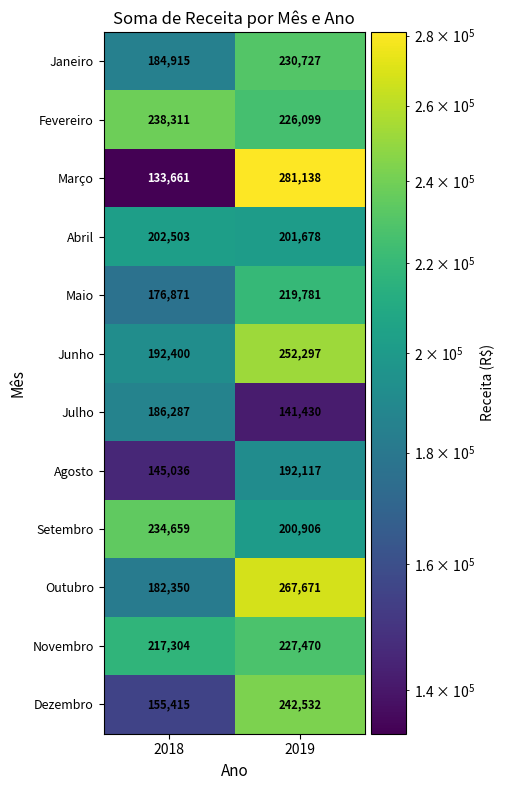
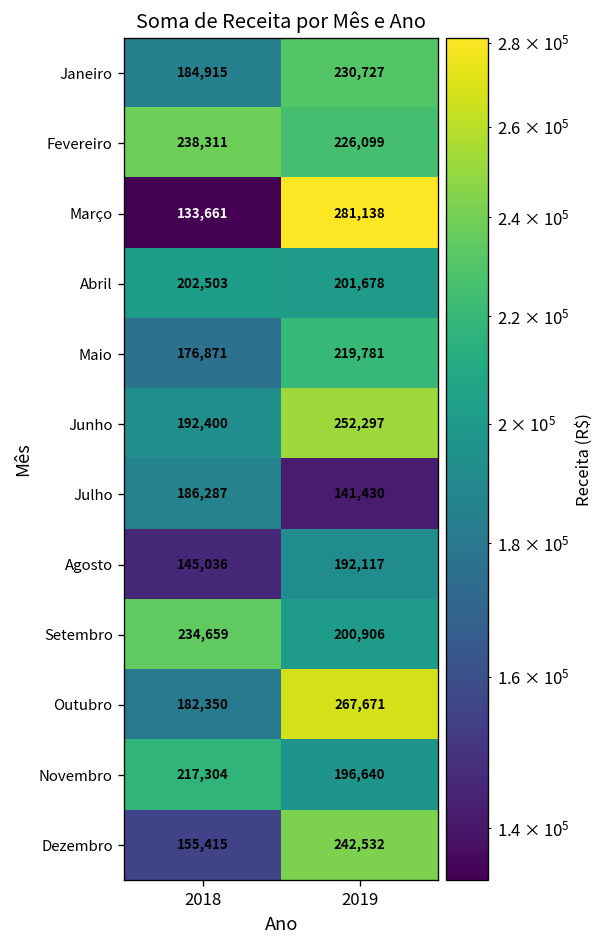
Novembro, 2019: 227,470 -> 196,640
